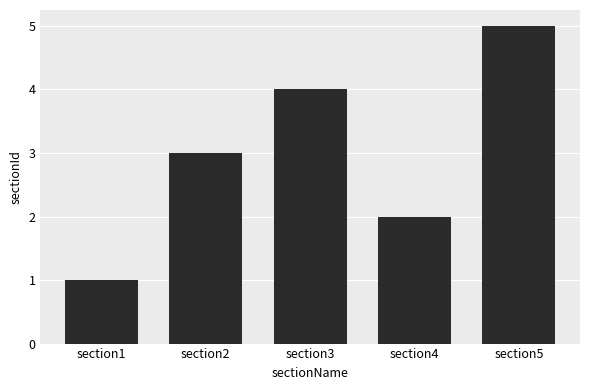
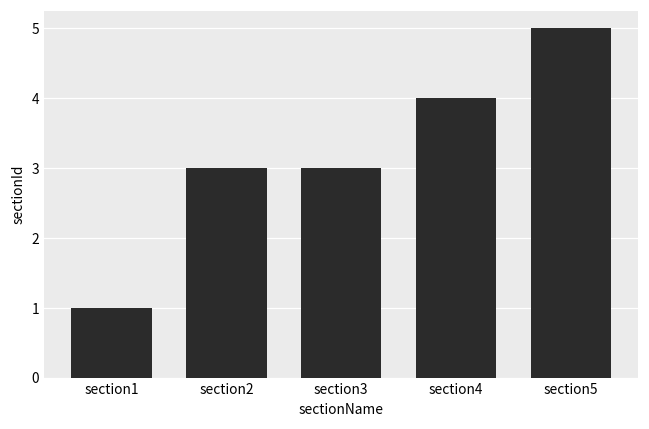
section3: 4 -> 3
section4: 2 -> 4
